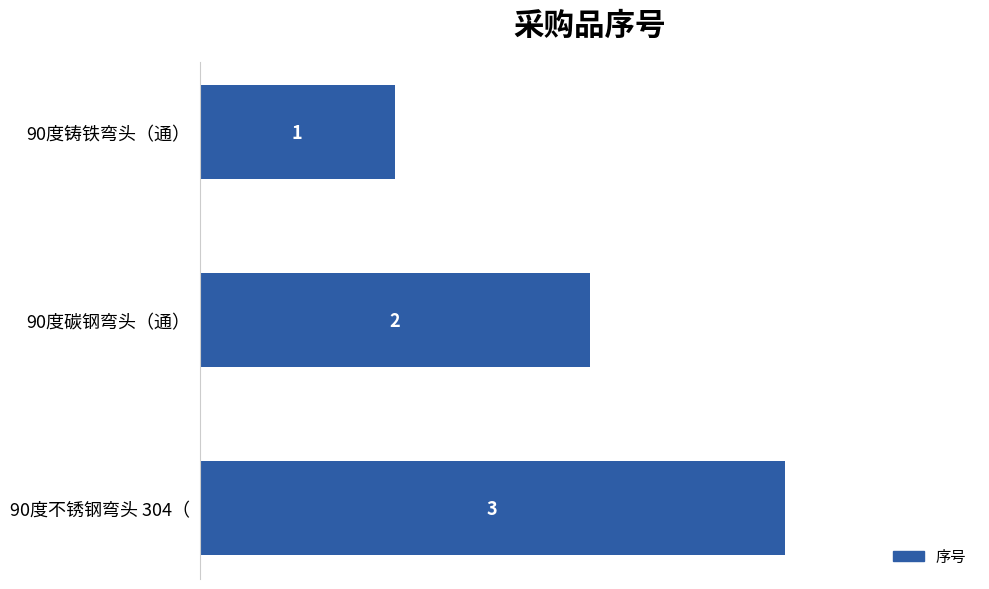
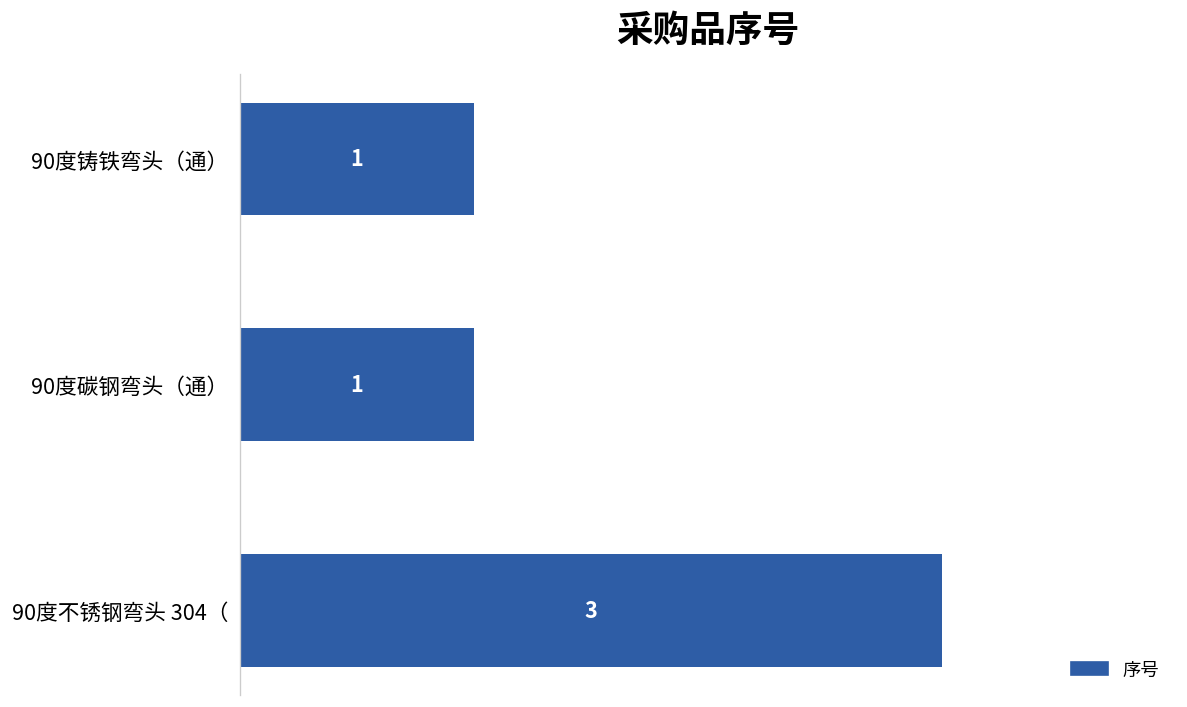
90度碳钢弯头（通）: 2 -> 1
